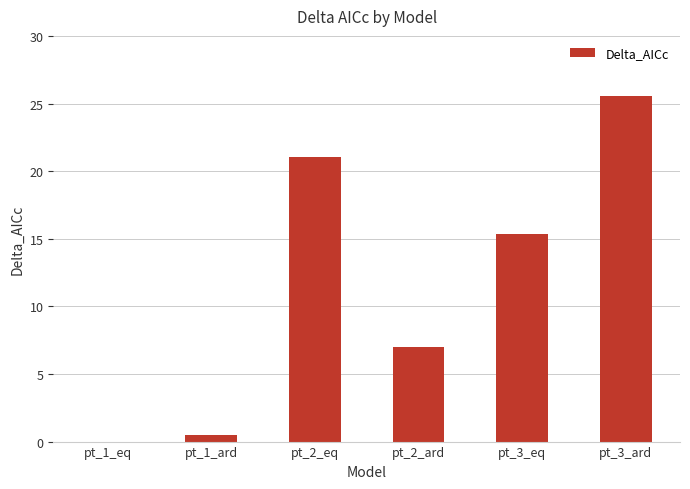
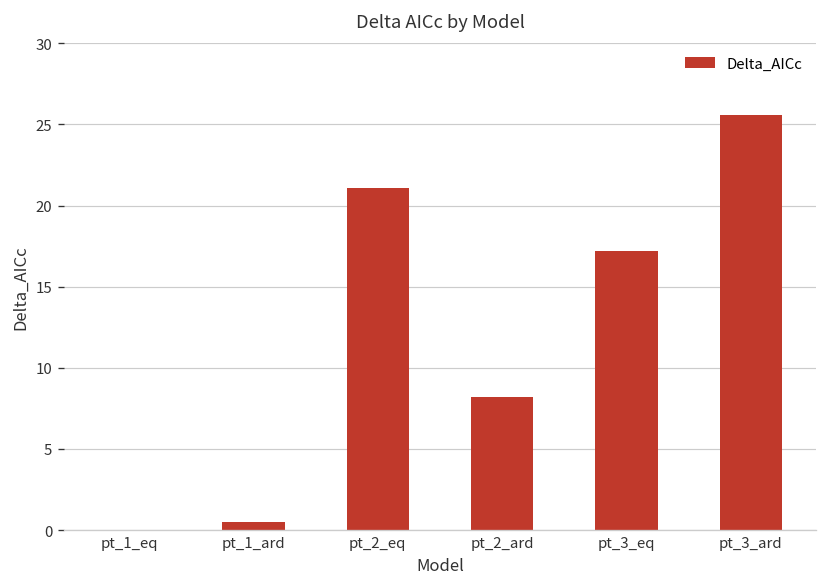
pt_2_ard: 7.0 -> 8.2
pt_3_eq: 15.4 -> 17.2
